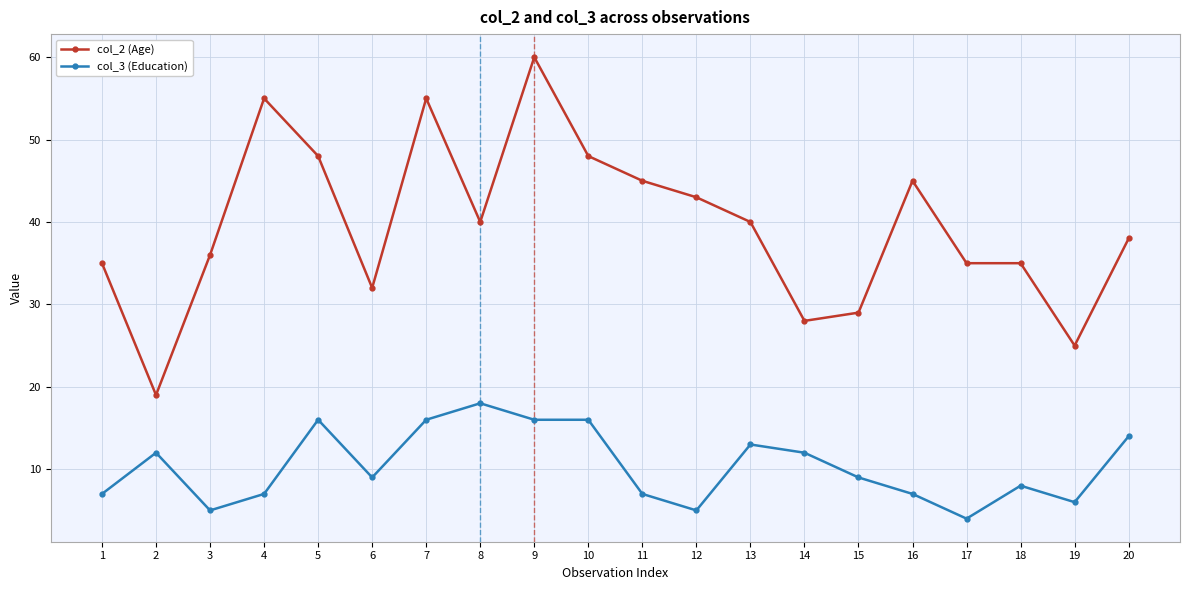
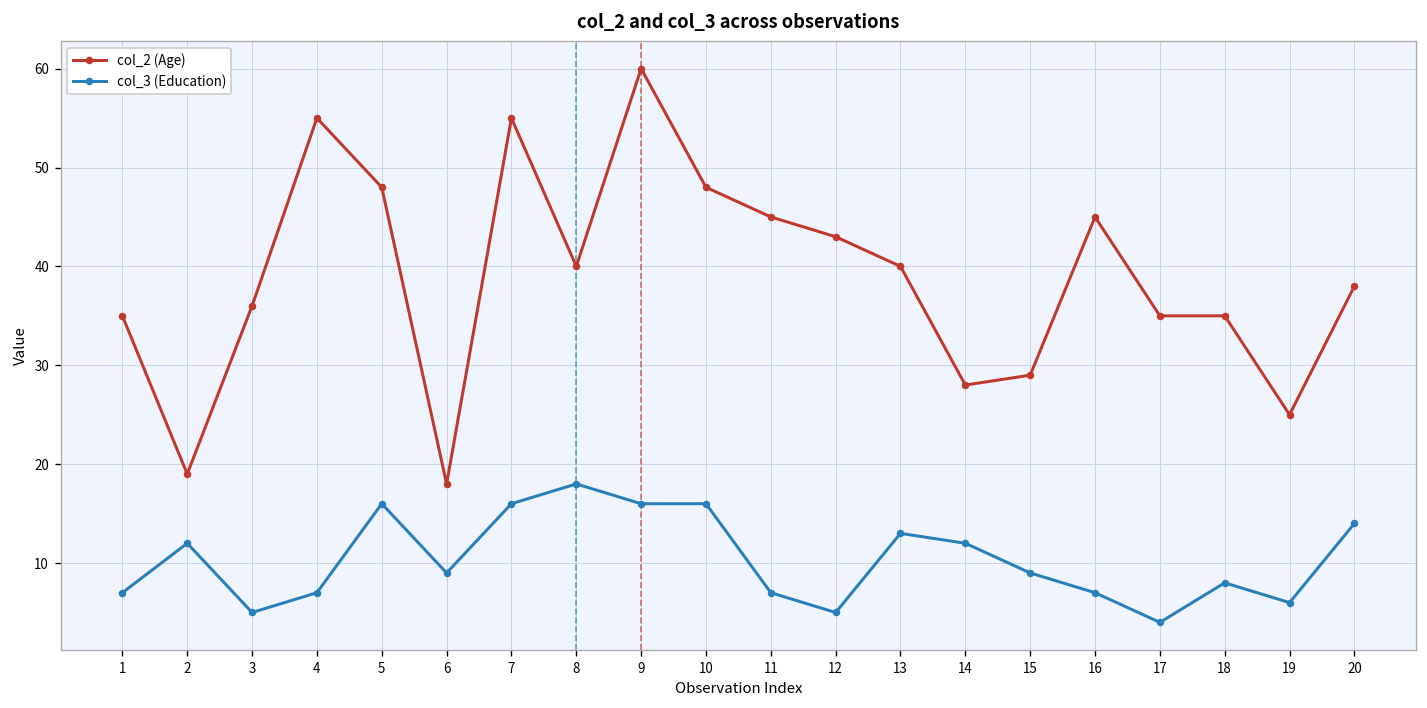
col_2 (Age), 6: 32 -> 18
